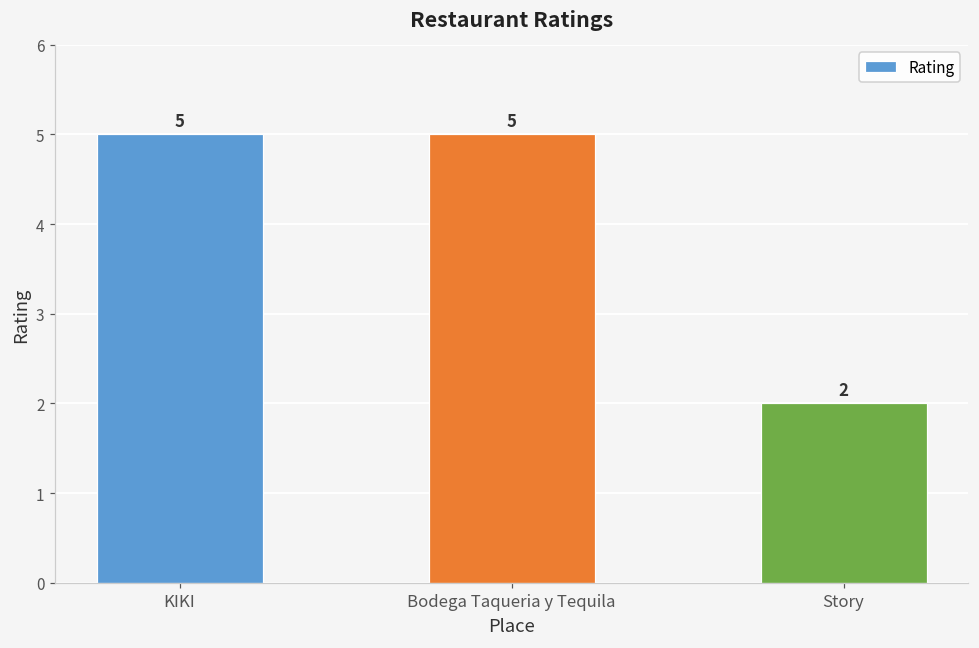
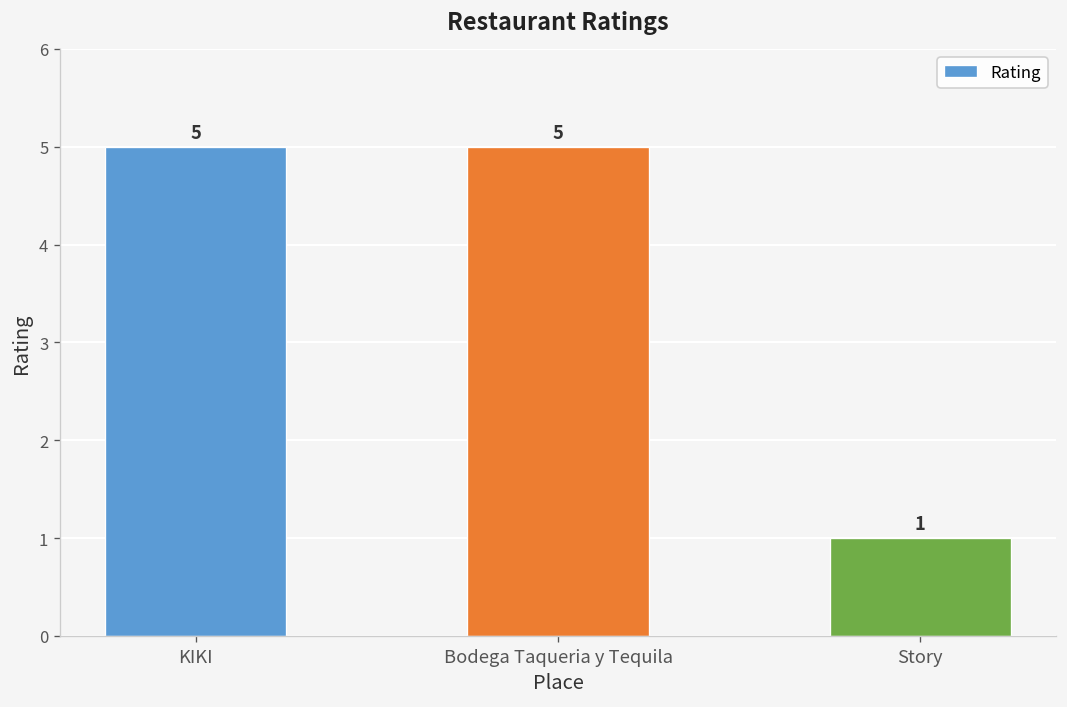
Story: 2 -> 1
